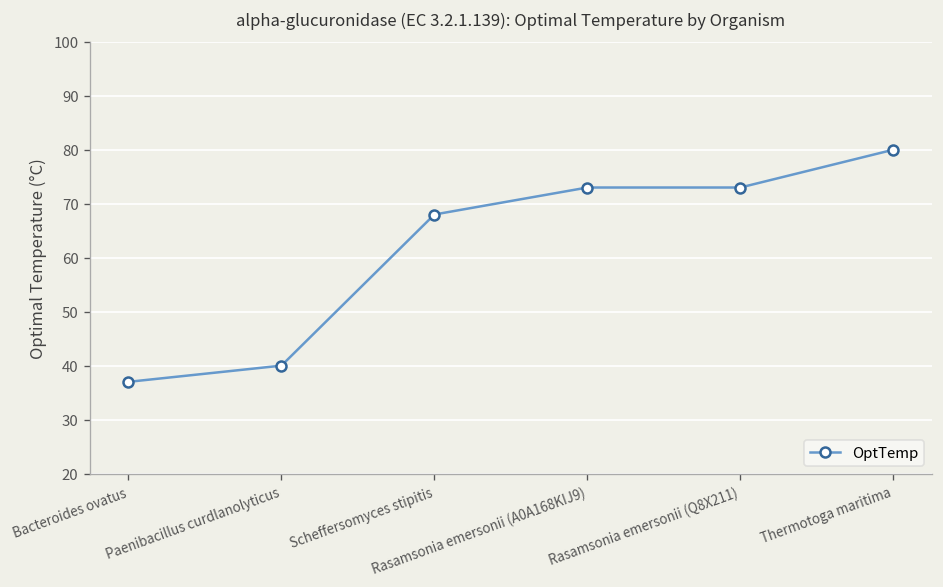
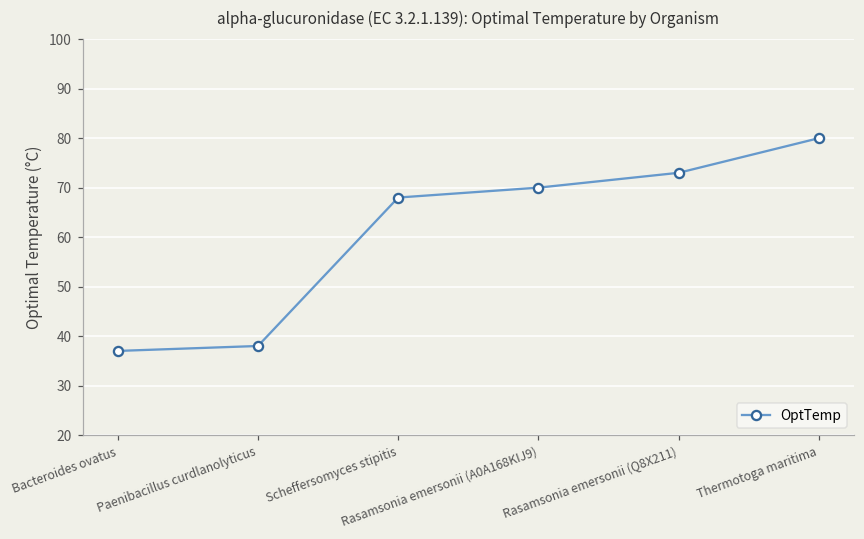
Paenibacillus curdlanolyticus: 40 -> 38
Rasamsonia emersonii (A0A168KIJ9): 73 -> 70
